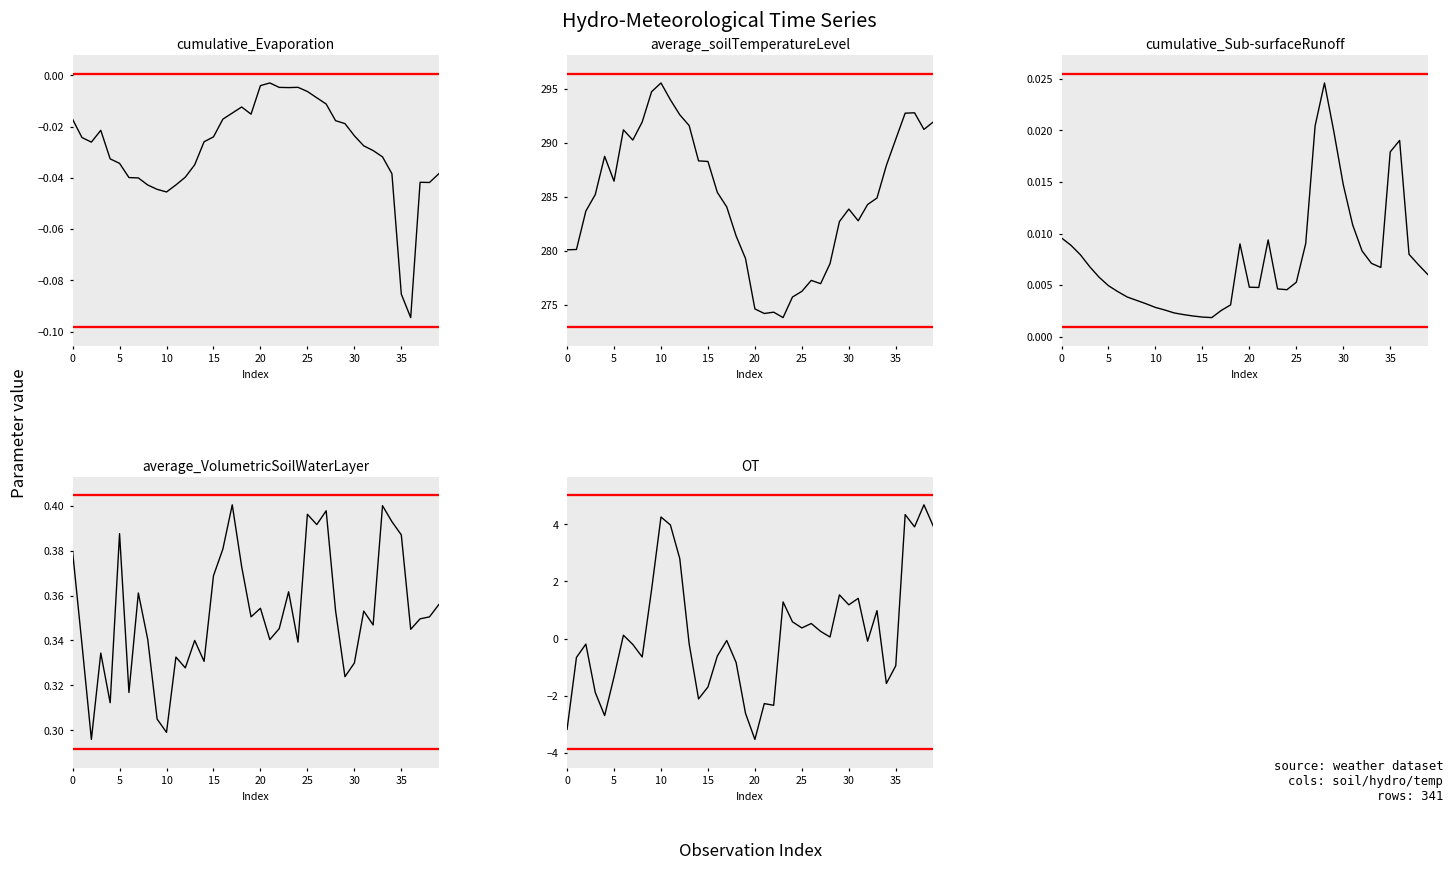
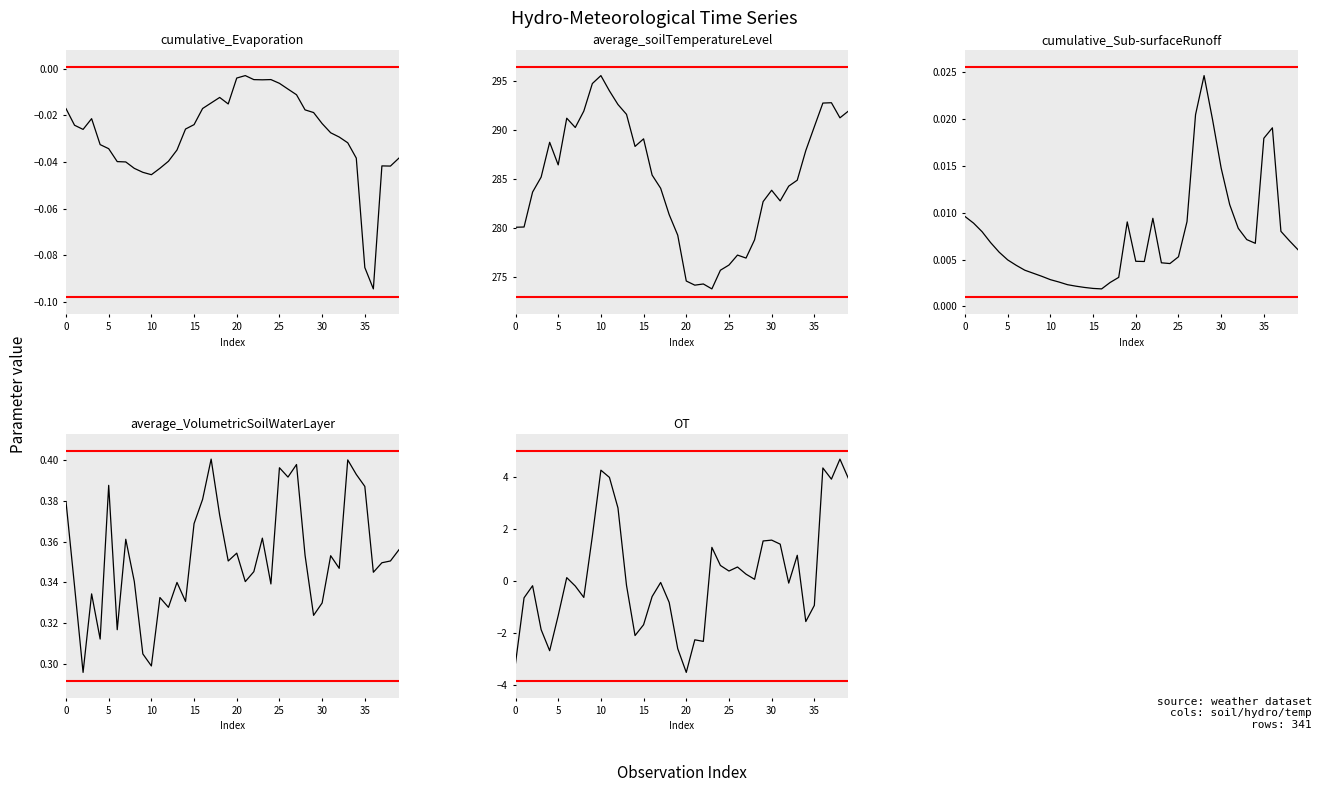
average_soilTemperatureLevel, 15: 288 -> 289
OT, 30: 1.2 -> 1.6
